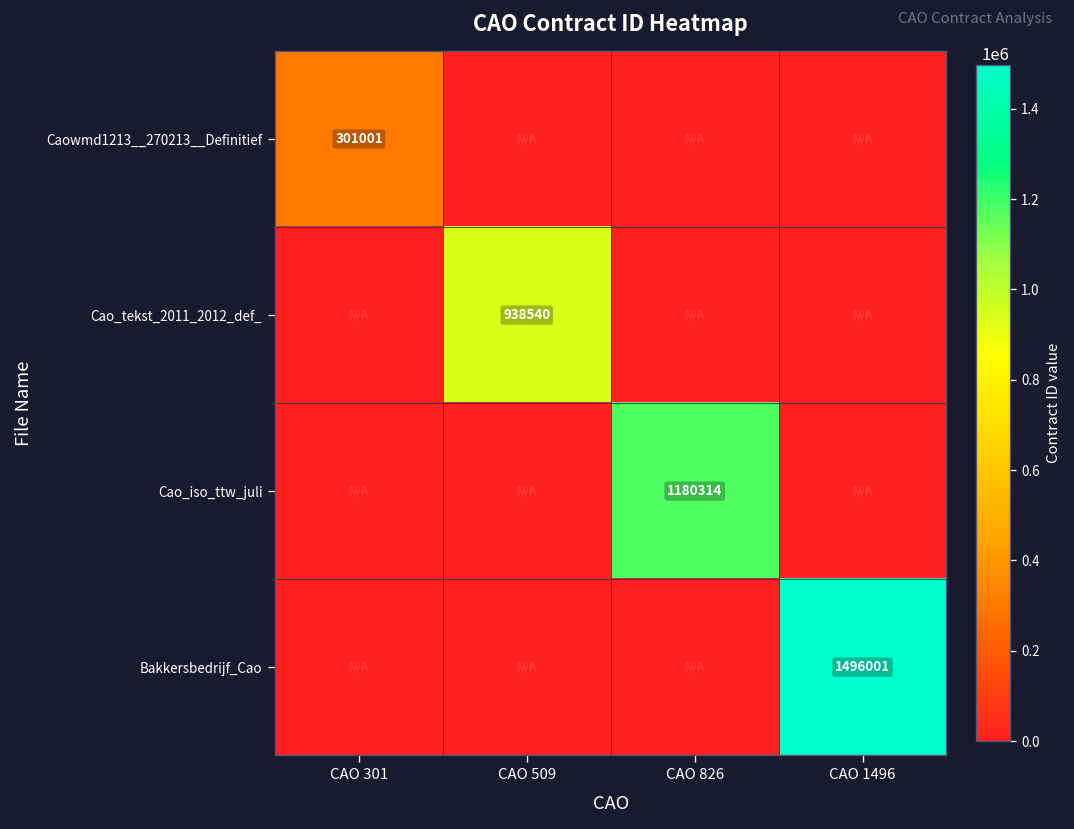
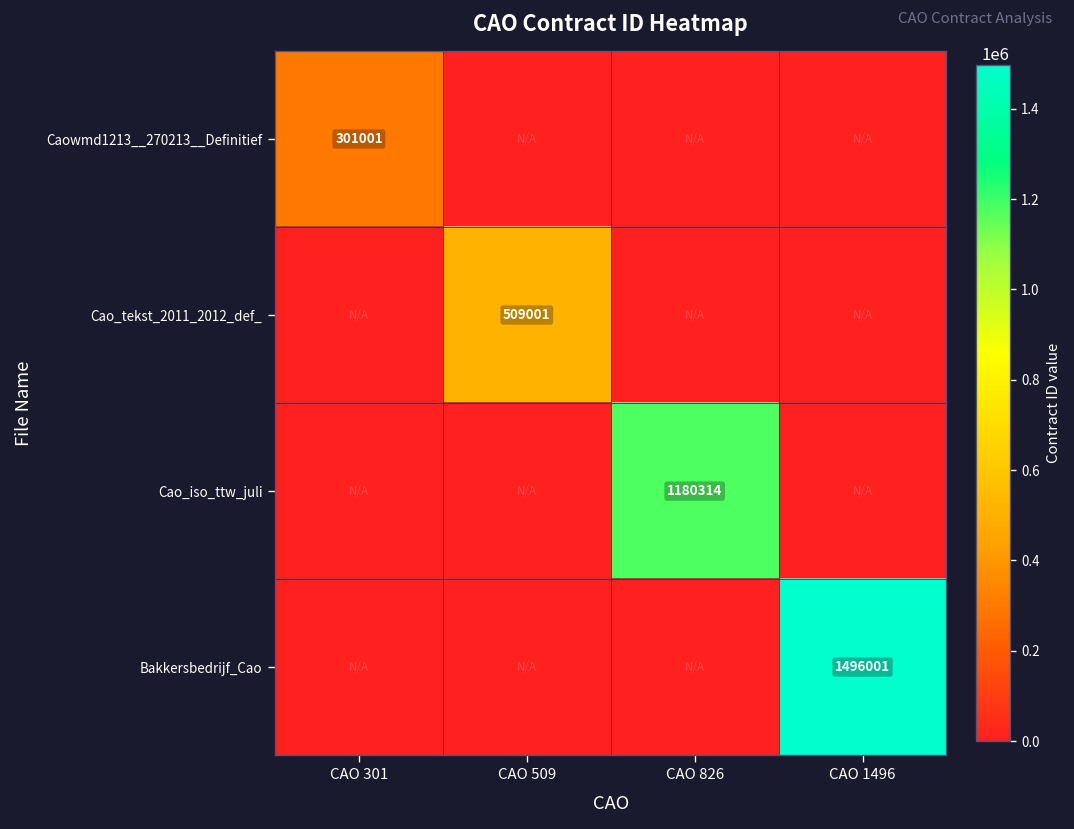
Cao_tekst_2011_2012_def_, CAO 509: 938540 -> 509001
